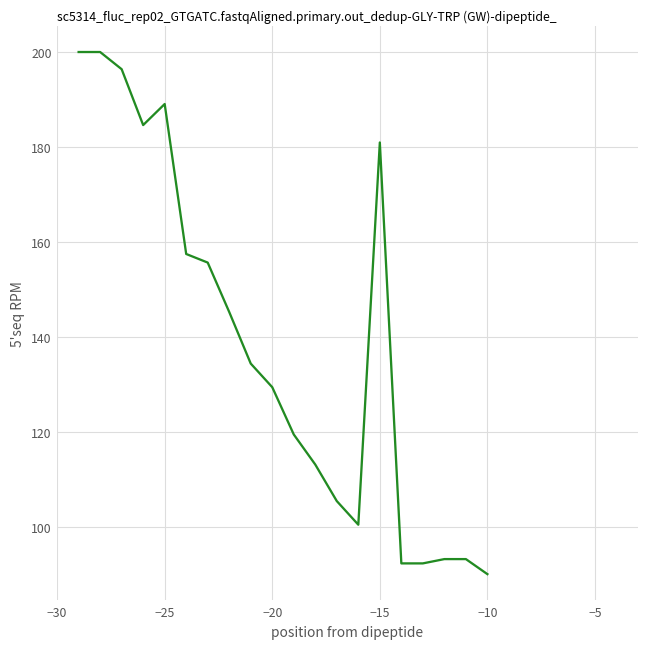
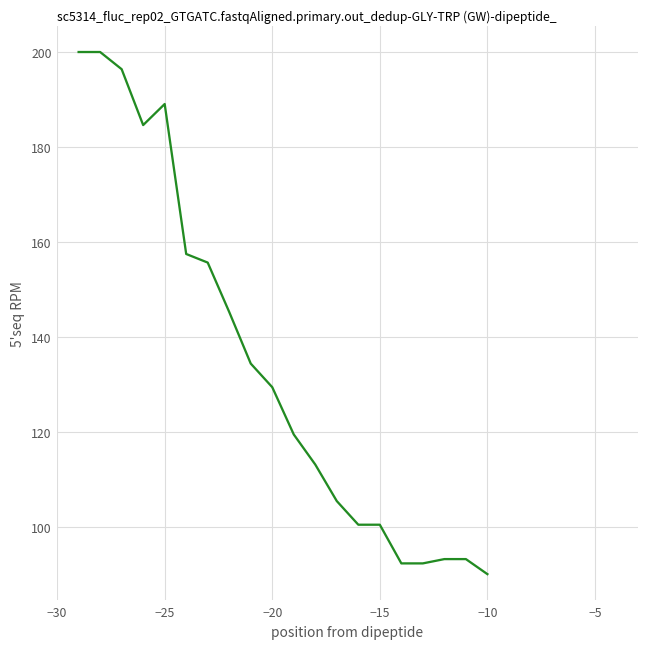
−15: 181 -> 100
